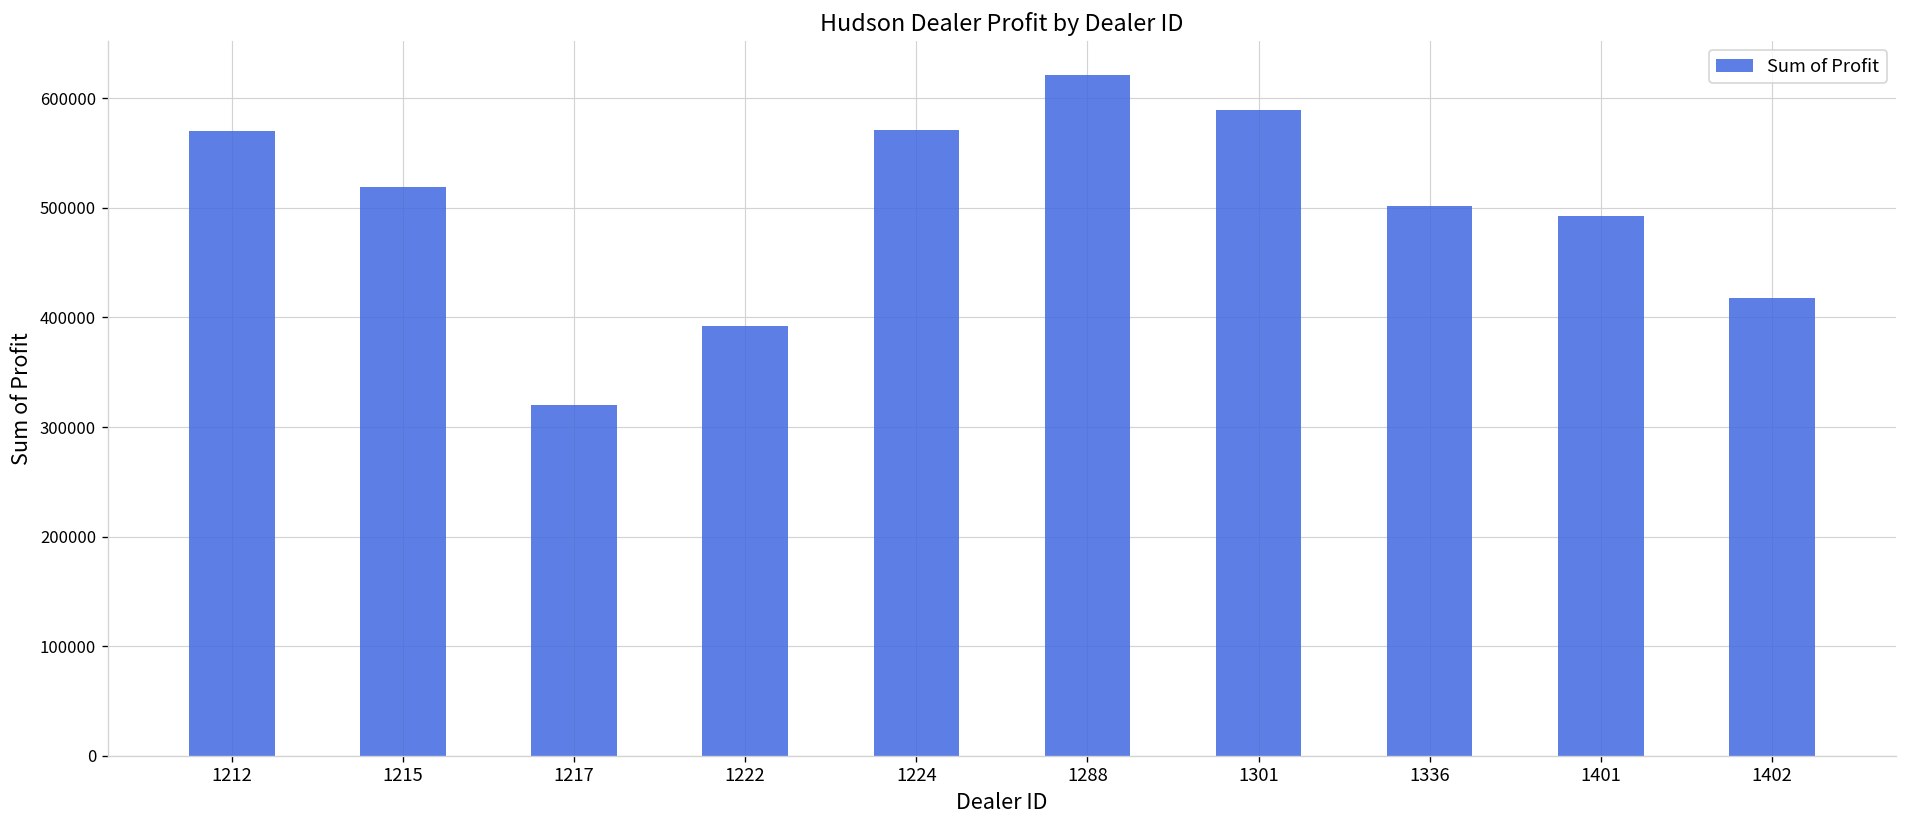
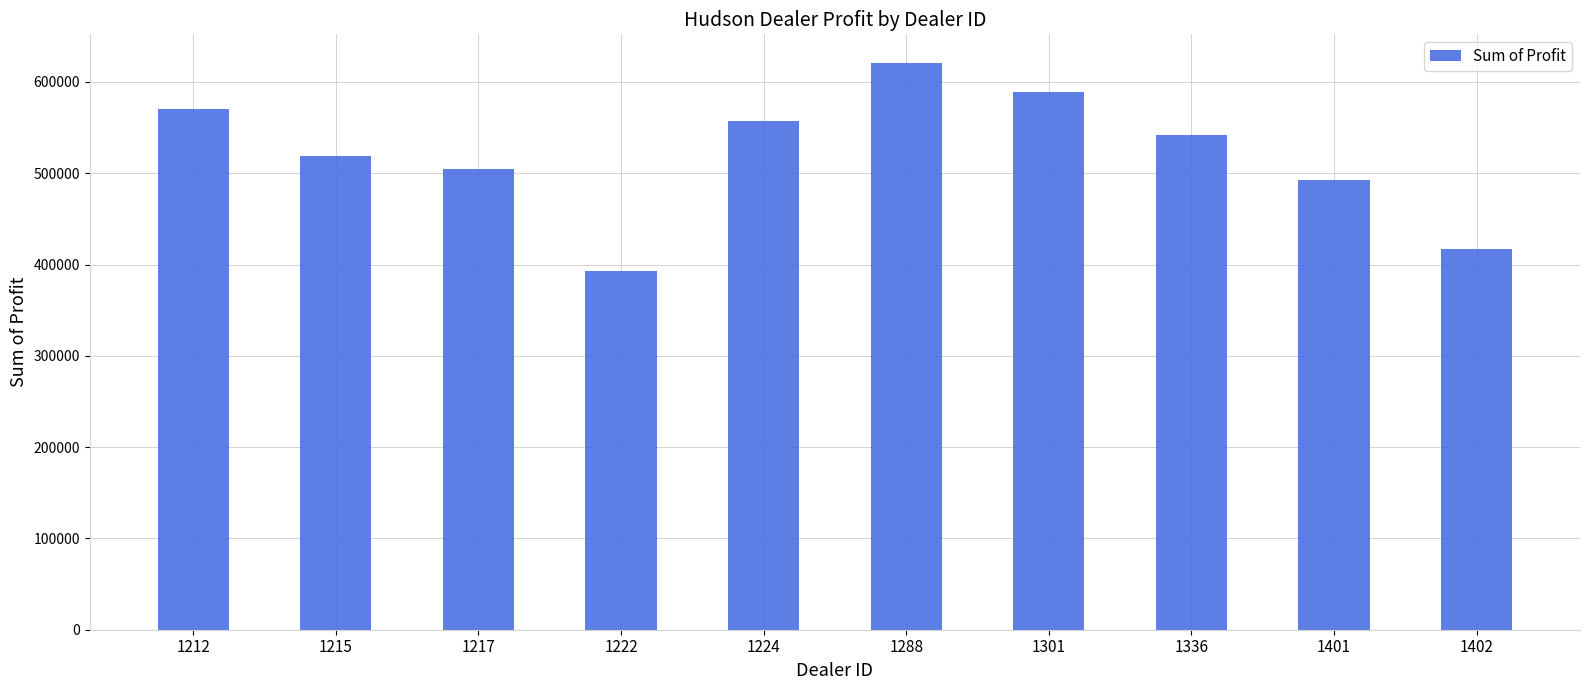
1217: 320000 -> 500000
1224: 570000 -> 560000
1336: 500000 -> 540000
